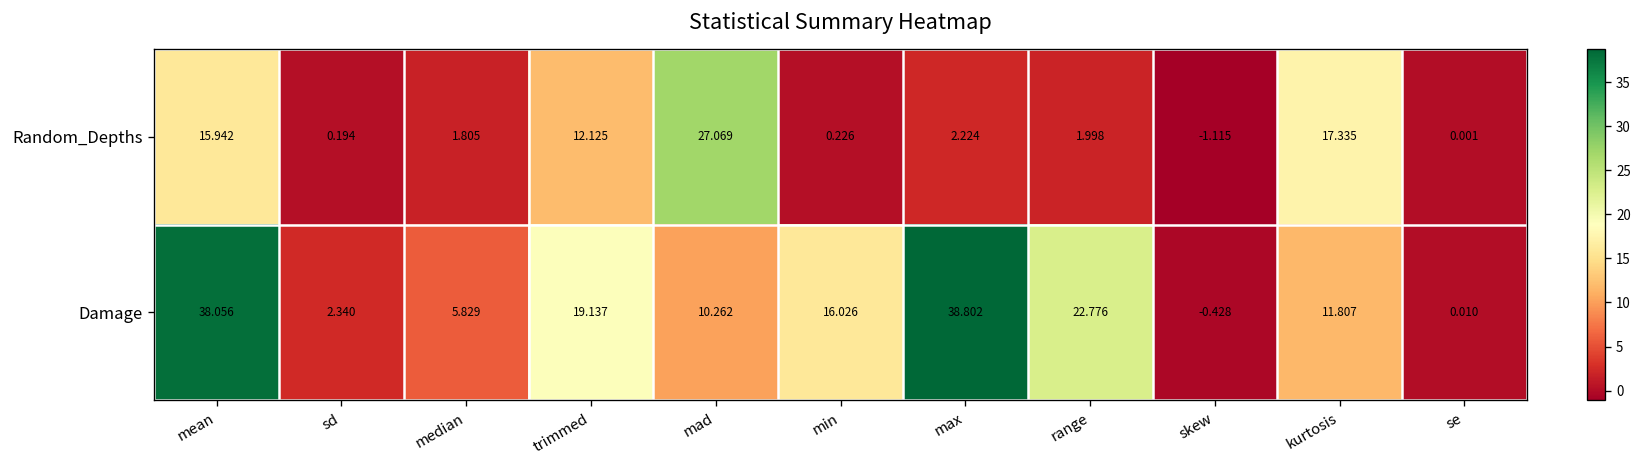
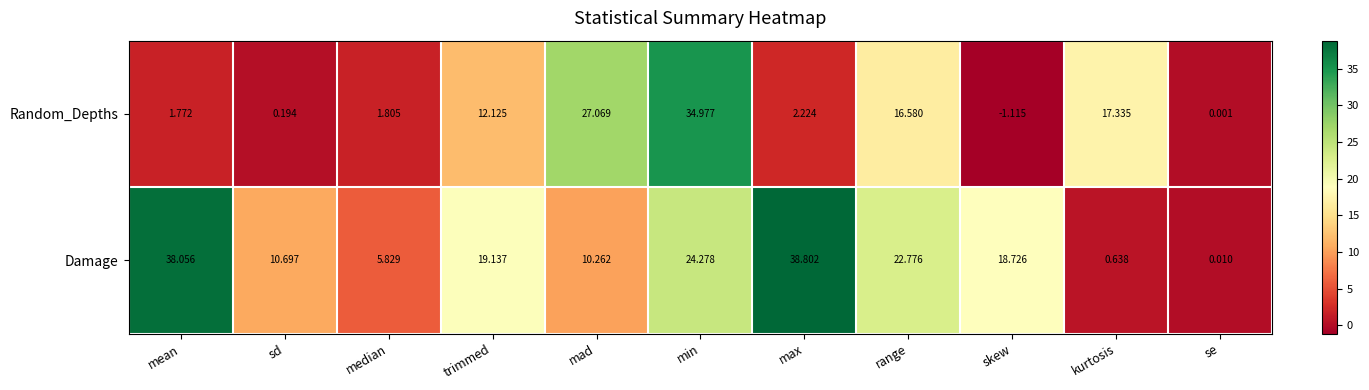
Random_Depths, mean: 15.942 -> 1.772
Random_Depths, min: 0.226 -> 34.977
Random_Depths, range: 1.998 -> 16.580
Damage, sd: 2.340 -> 10.697
Damage, min: 16.026 -> 24.278
Damage, skew: -0.428 -> 18.726
Damage, kurtosis: 11.807 -> 0.638
